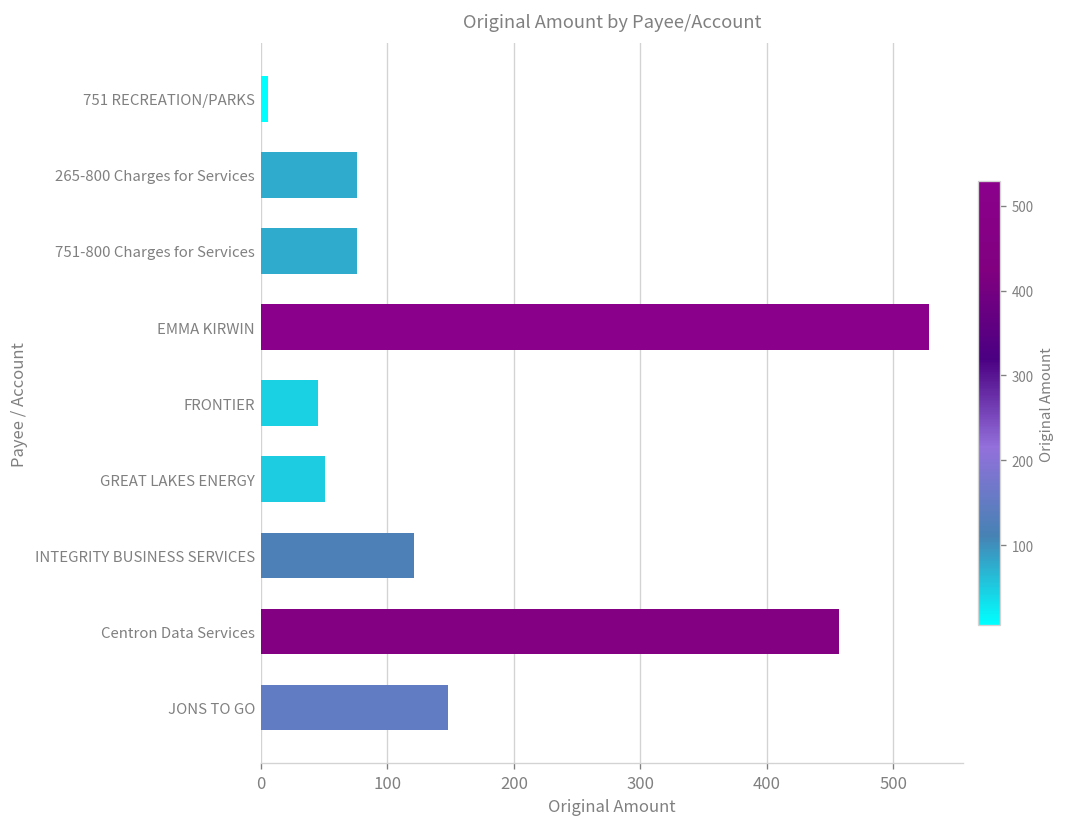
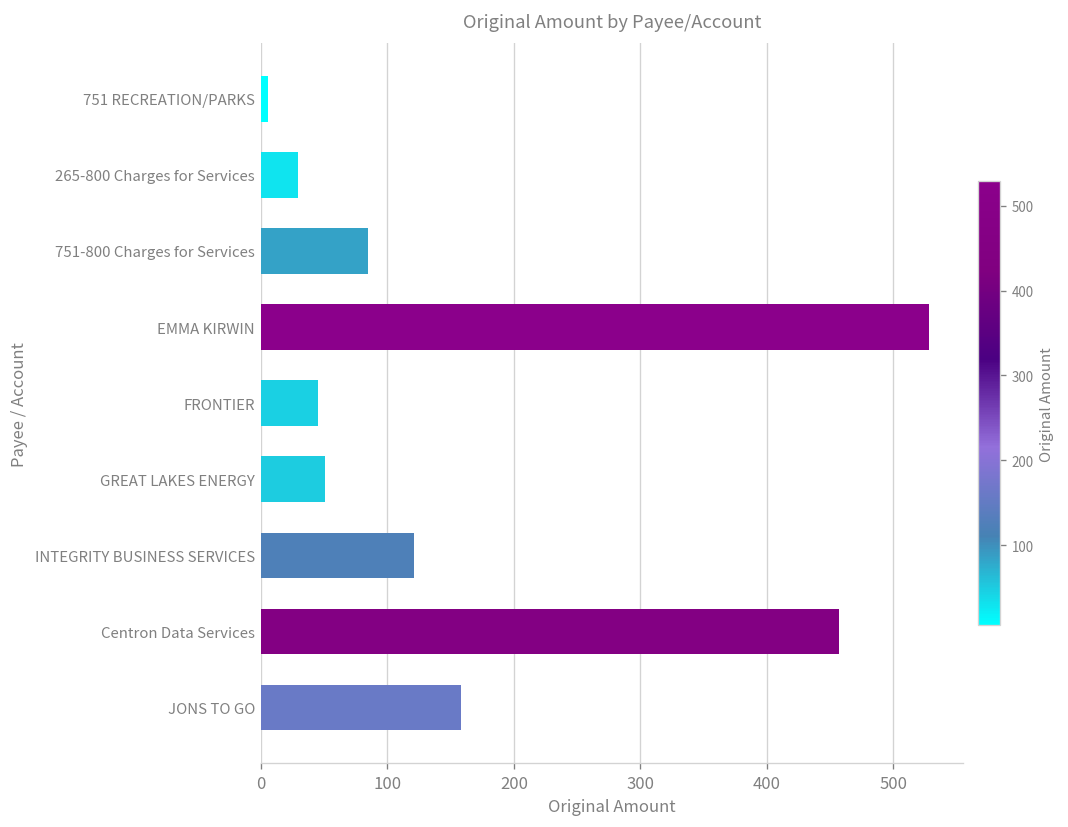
265-800 Charges for Services: 76 -> 29
751-800 Charges for Services: 76 -> 85
JONS TO GO: 148 -> 158
